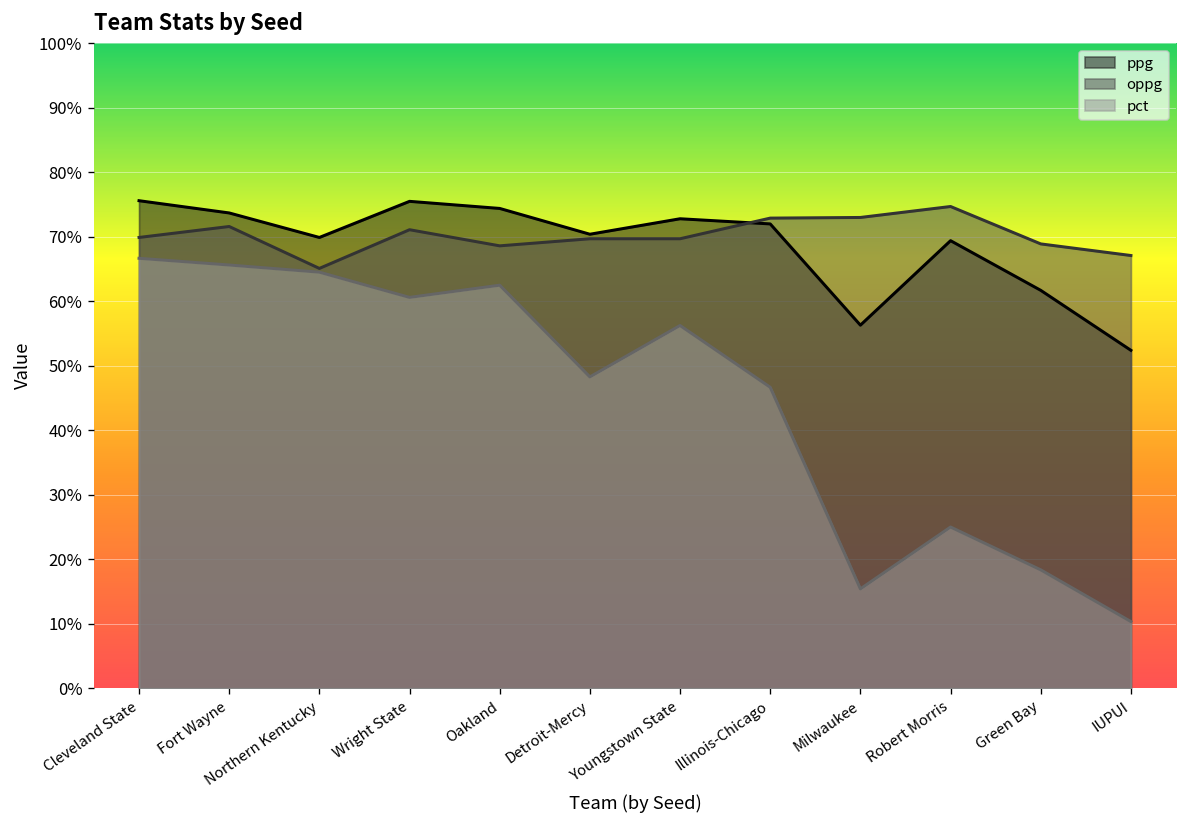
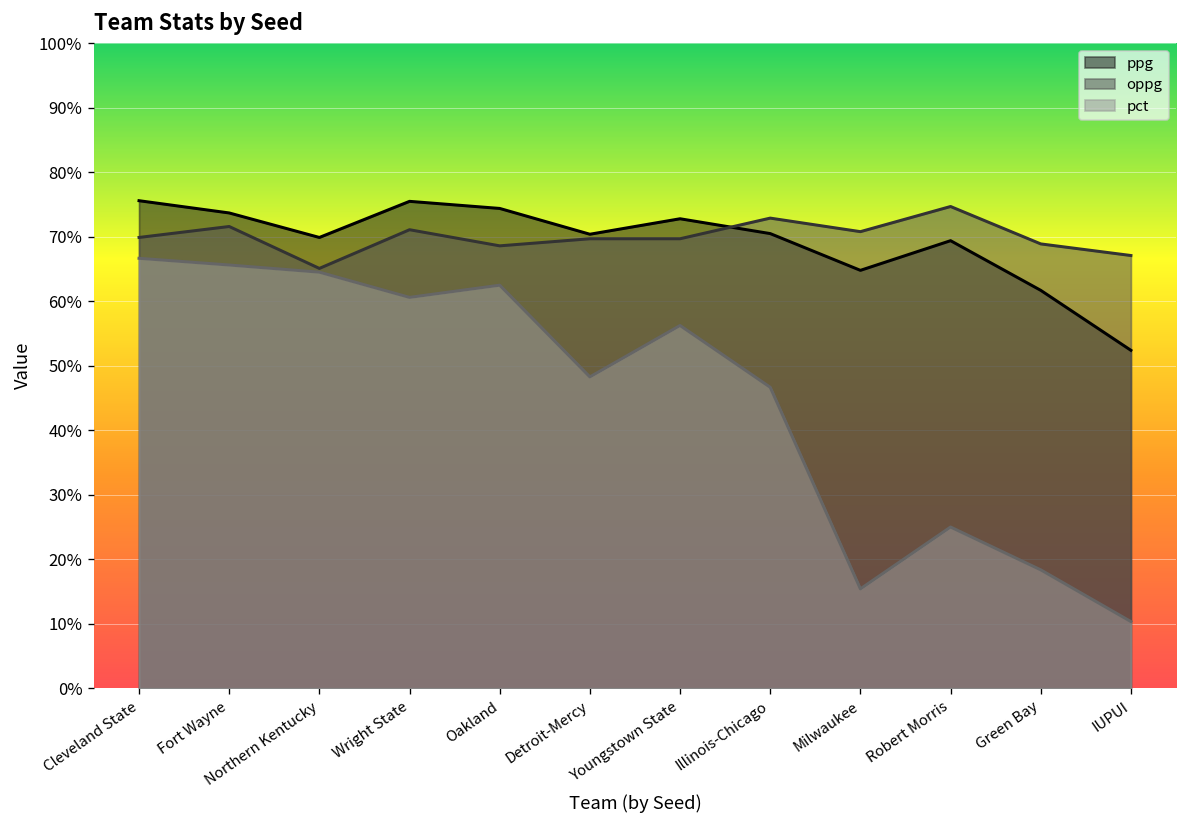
ppg, Illinois-Chicago: 72% -> 71%
ppg, Milwaukee: 56% -> 65%
oppg, Milwaukee: 73% -> 71%
